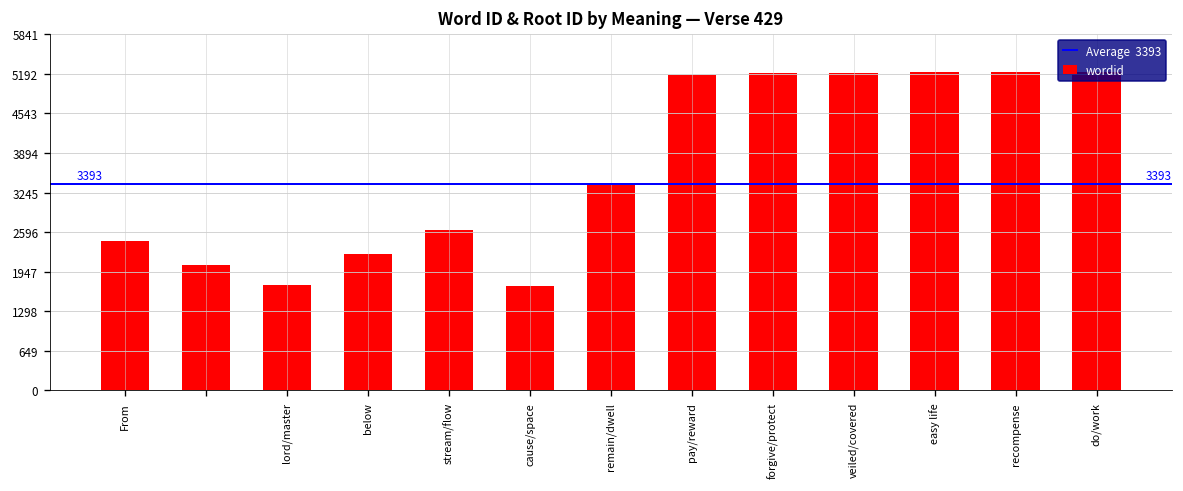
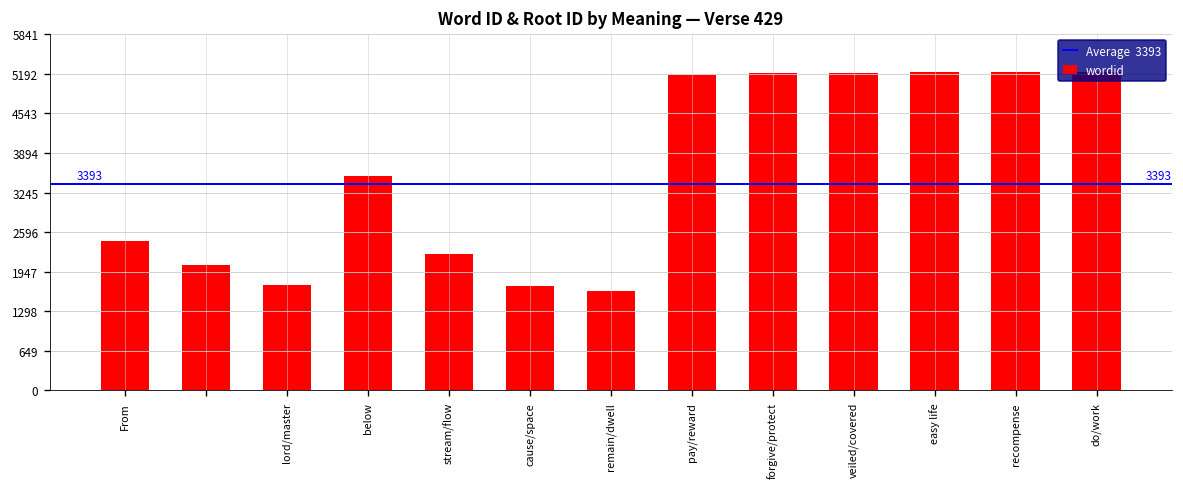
below: 2200 -> 3500
stream/flow: 2600 -> 2200
remain/dwell: 3400 -> 1600
